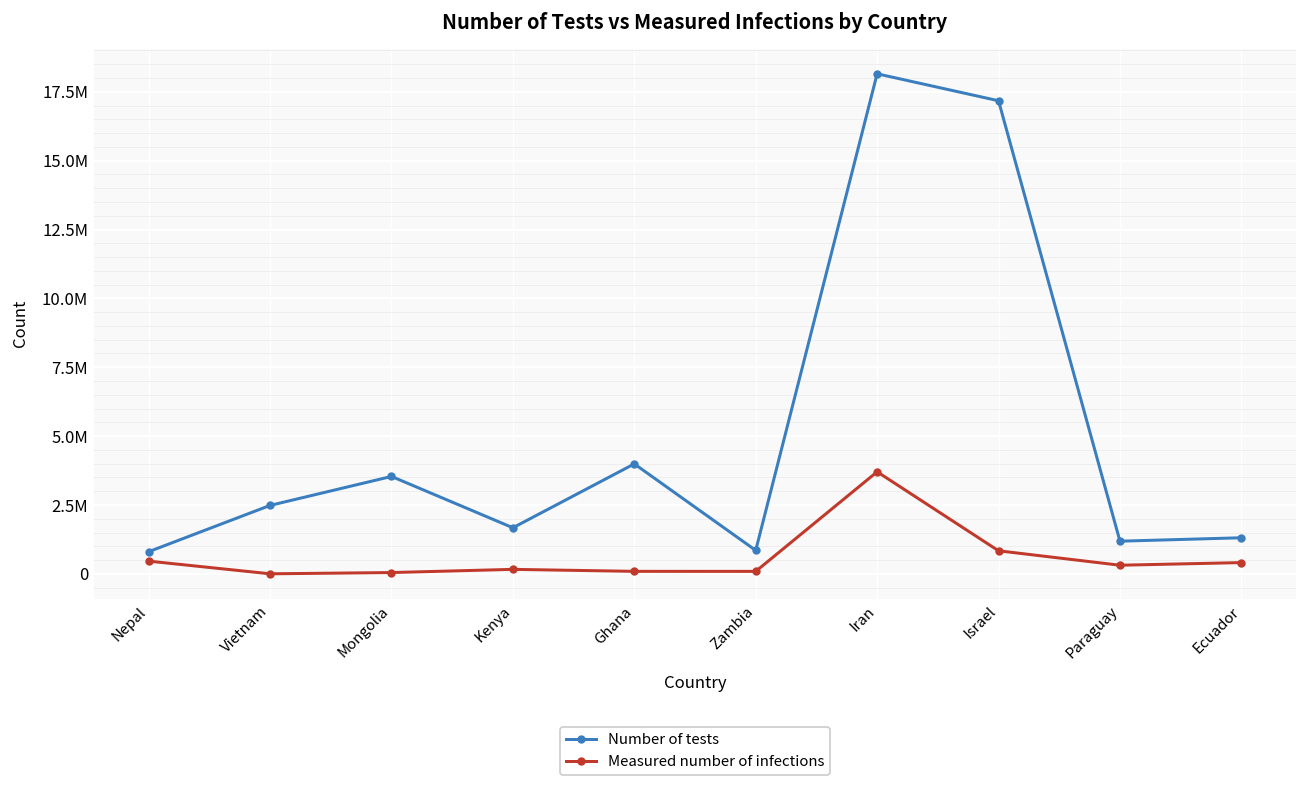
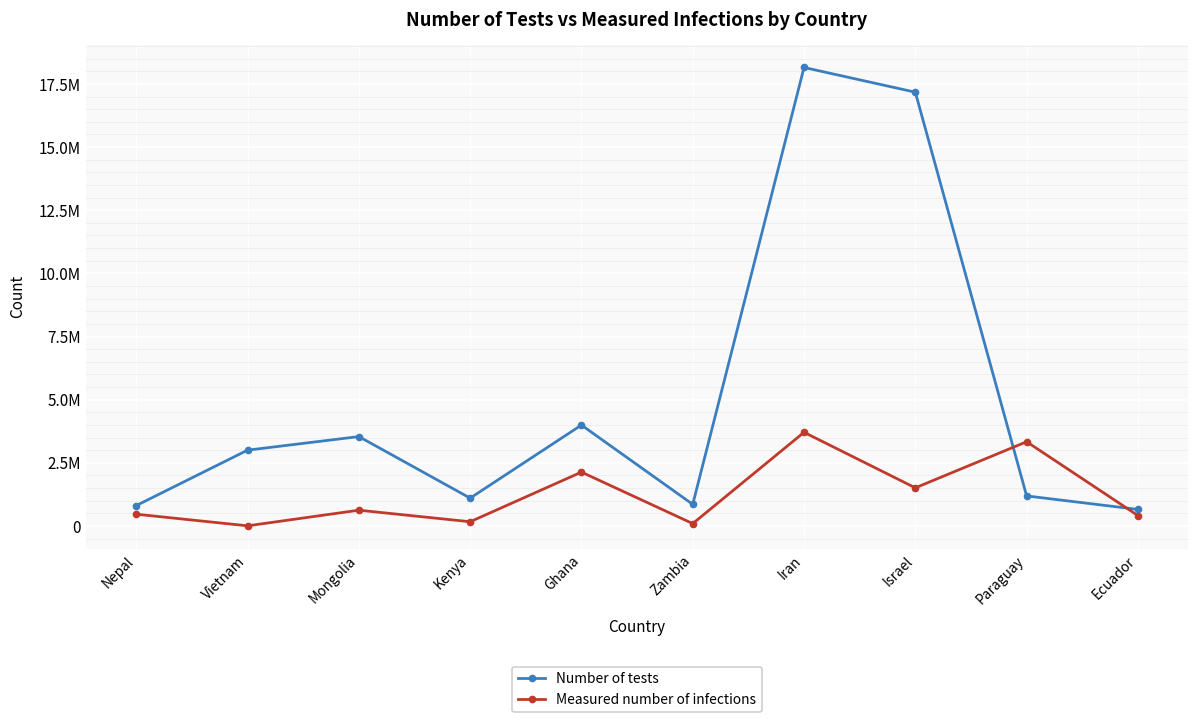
Number of tests, Vietnam: 2500000 -> 3000000
Measured number of infections, Mongolia: 0 -> 600000
Number of tests, Kenya: 1700000 -> 1100000
Measured number of infections, Ghana: 100000 -> 2100000
Measured number of infections, Israel: 800000 -> 1500000
Measured number of infections, Paraguay: 300000 -> 3300000
Number of tests, Ecuador: 1300000 -> 700000
